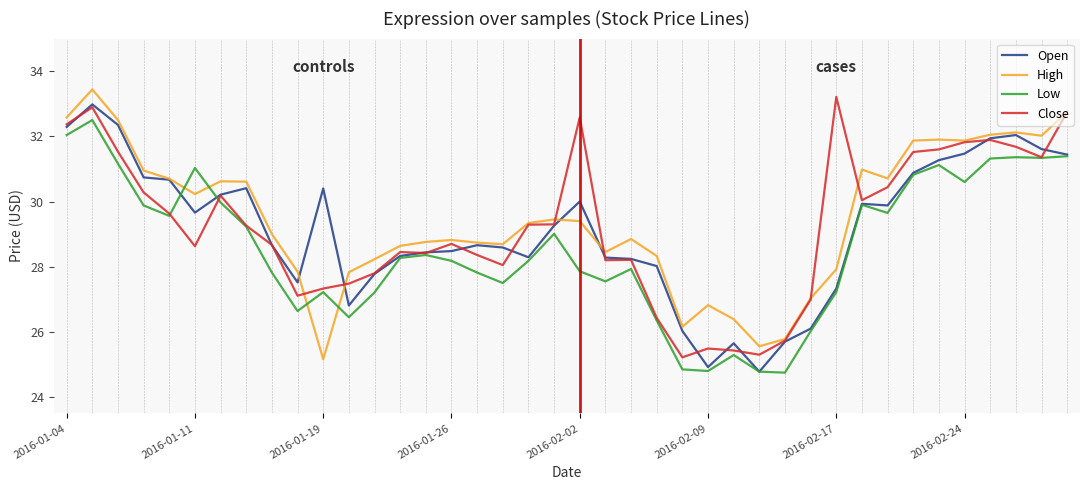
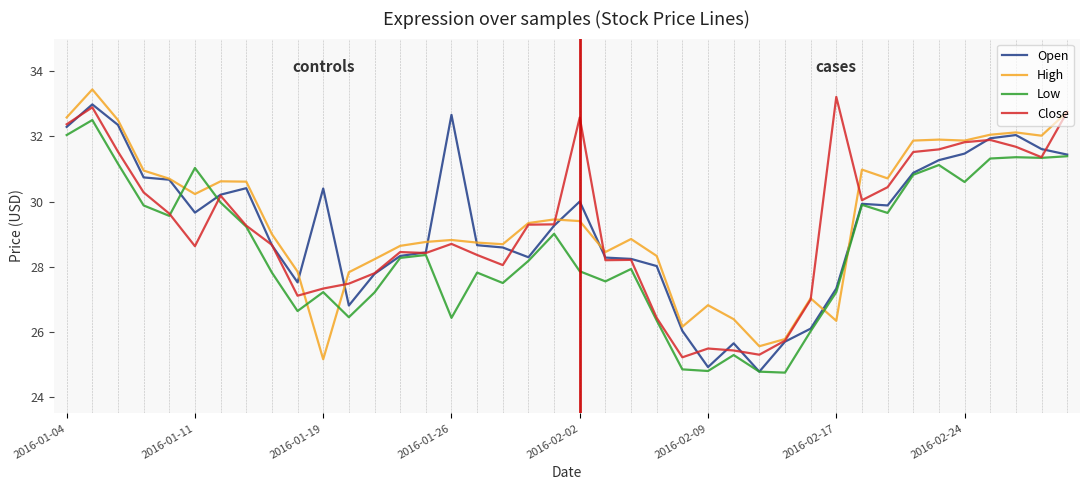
Open, 2016-01-26: 28.5 -> 32.7
Low, 2016-01-26: 28.2 -> 26.4
High, 2016-02-17: 27.9 -> 26.3
